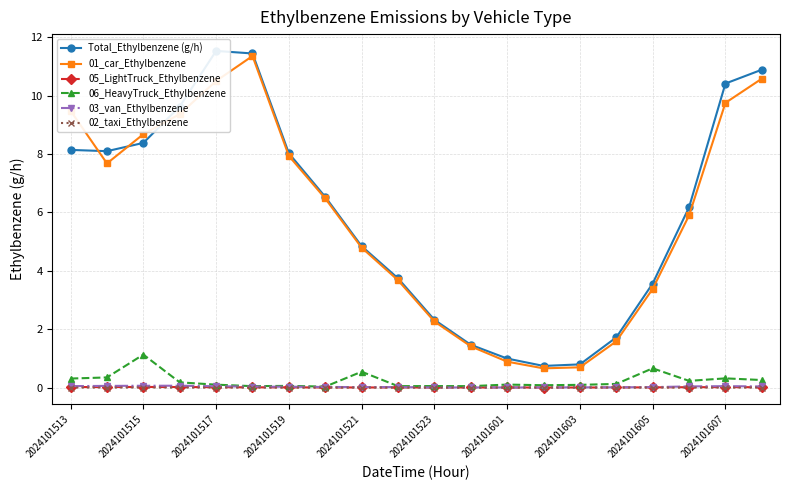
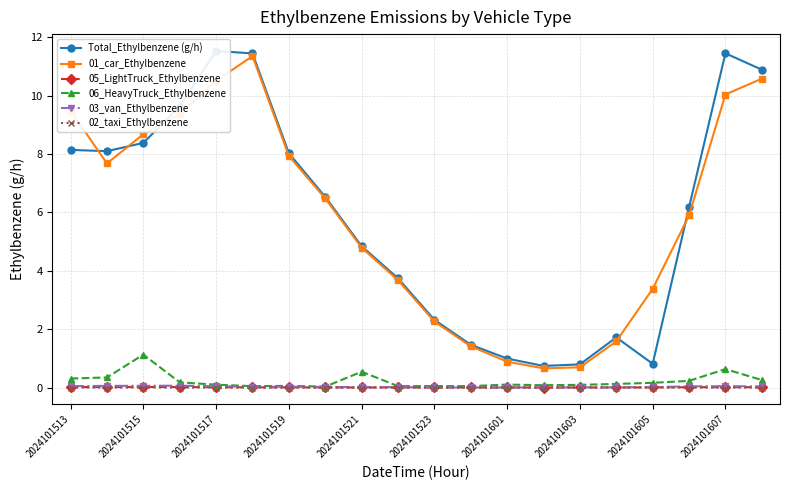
Total_Ethylbenzene (g/h), 2024101605: 3.6 -> 0.8
06_HeavyTruck_Ethylbenzene, 2024101605: 0.7 -> 0.2
Total_Ethylbenzene (g/h), 2024101607: 10.4 -> 11.4
01_car_Ethylbenzene, 2024101607: 9.8 -> 10.0
06_HeavyTruck_Ethylbenzene, 2024101607: 0.3 -> 0.6
